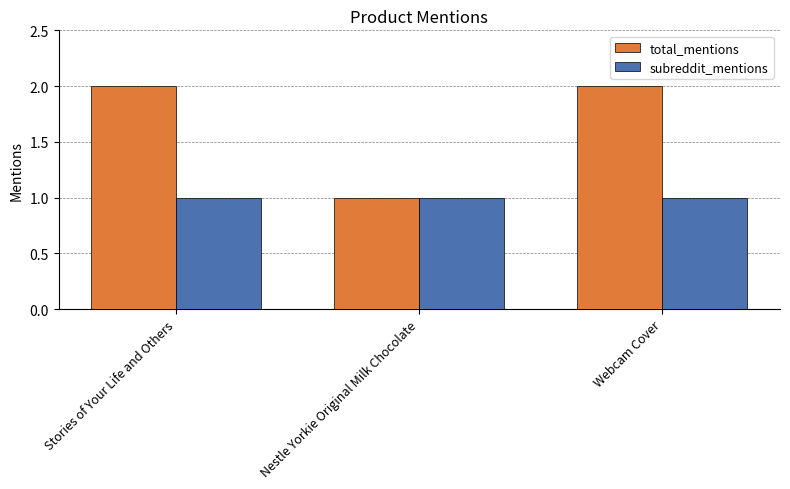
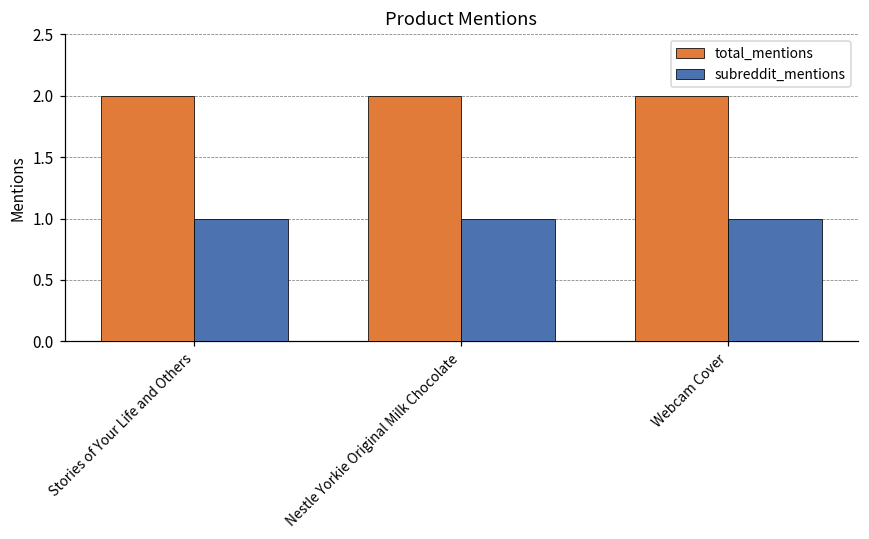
total_mentions, Nestle Yorkie Original Milk Chocolate: 1 -> 2
